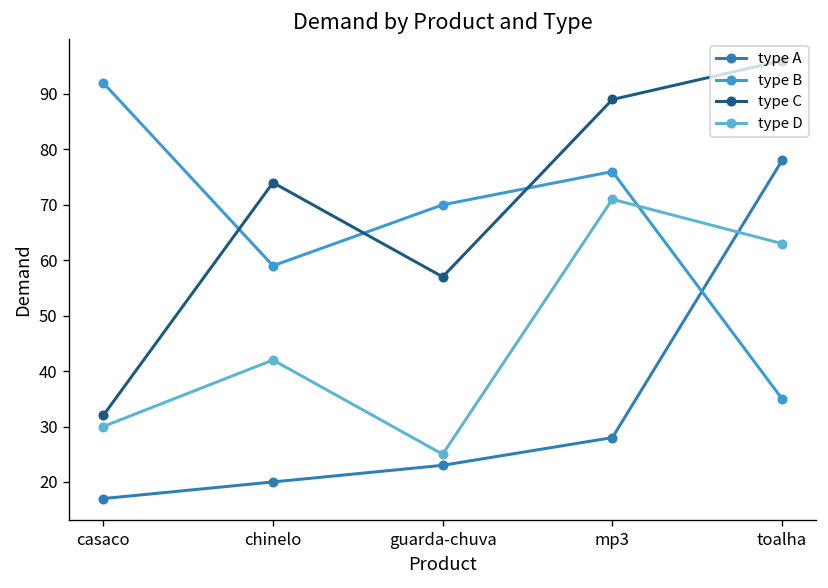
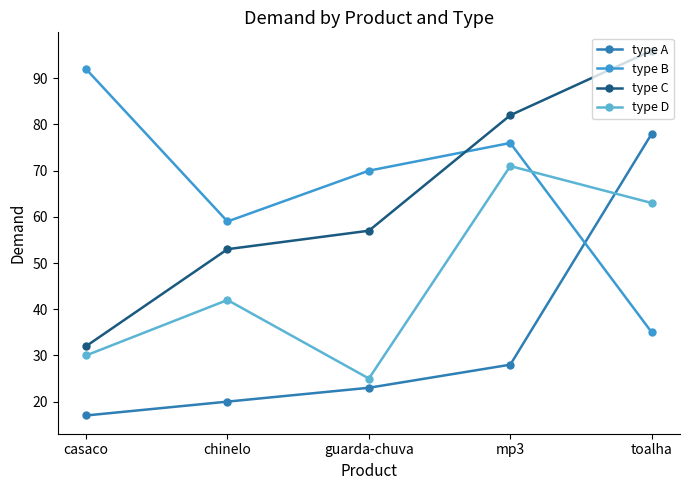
type C, chinelo: 74 -> 53
type C, mp3: 89 -> 82
